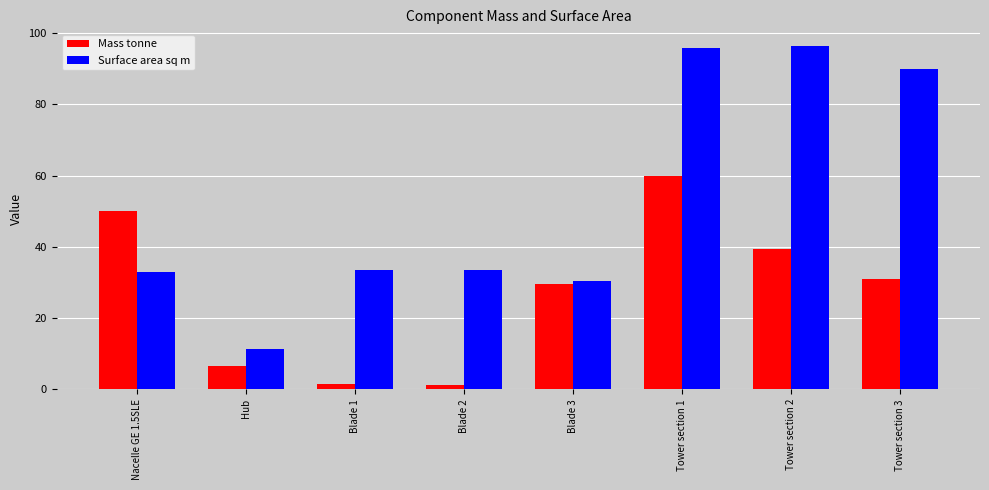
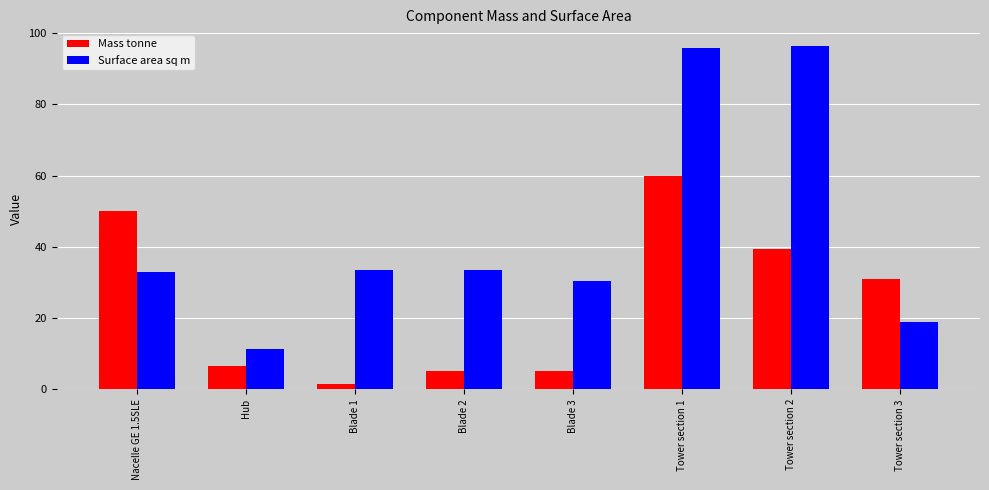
Mass tonne, Blade 2: 1 -> 5
Mass tonne, Blade 3: 30 -> 5
Surface area sq m, Tower section 3: 90 -> 19
